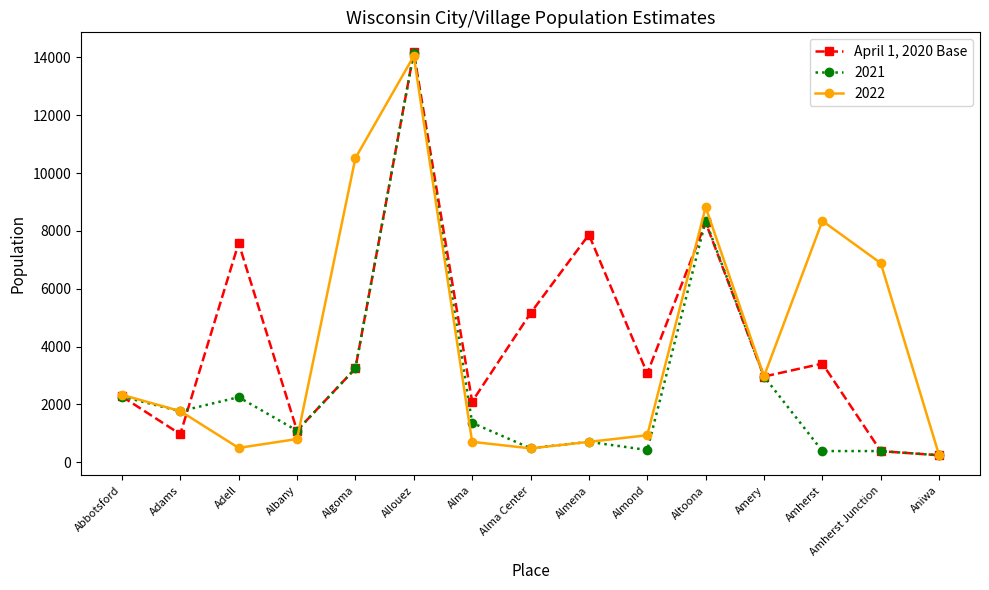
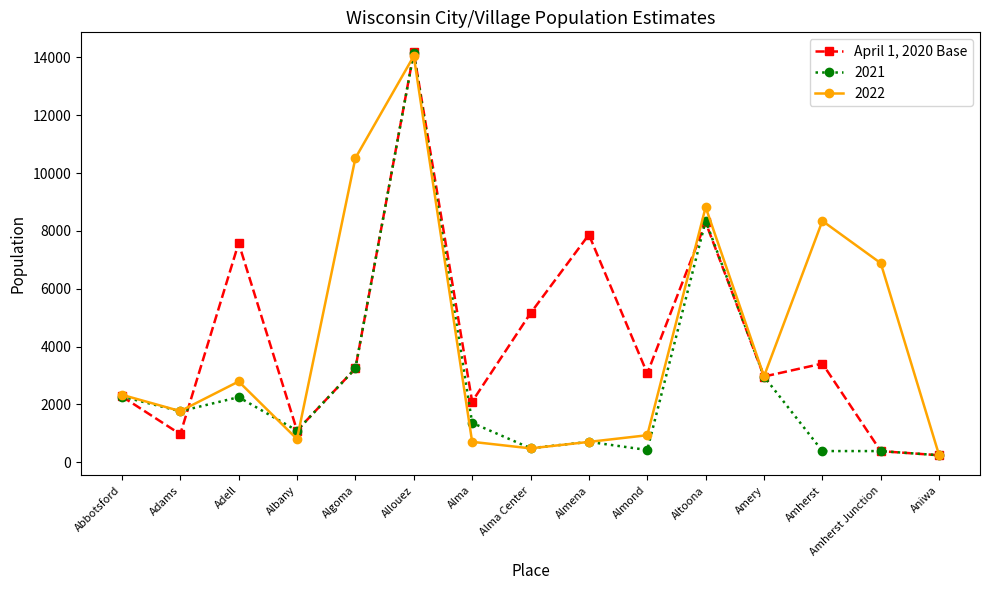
2022, Adell: 500 -> 2800
